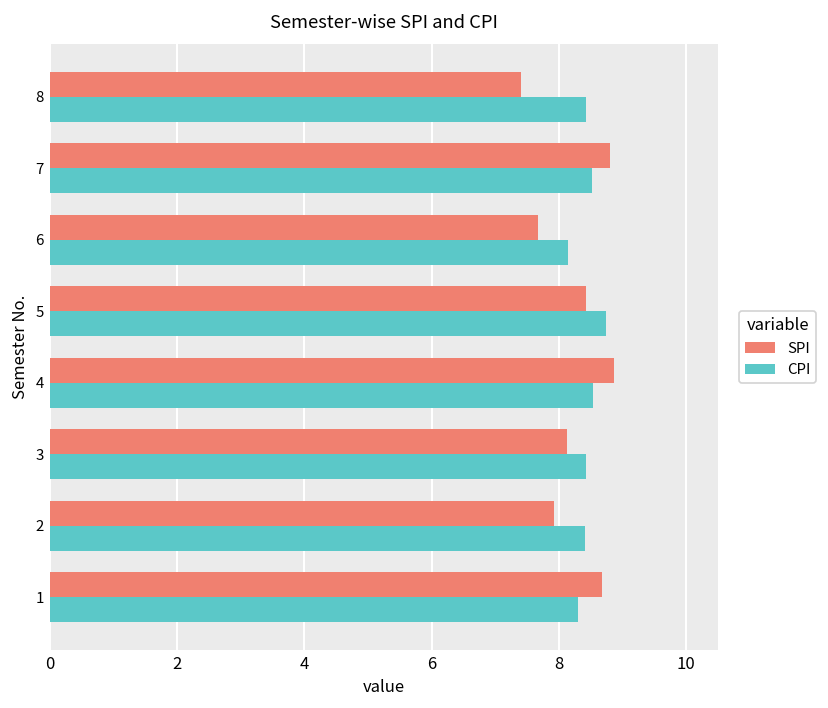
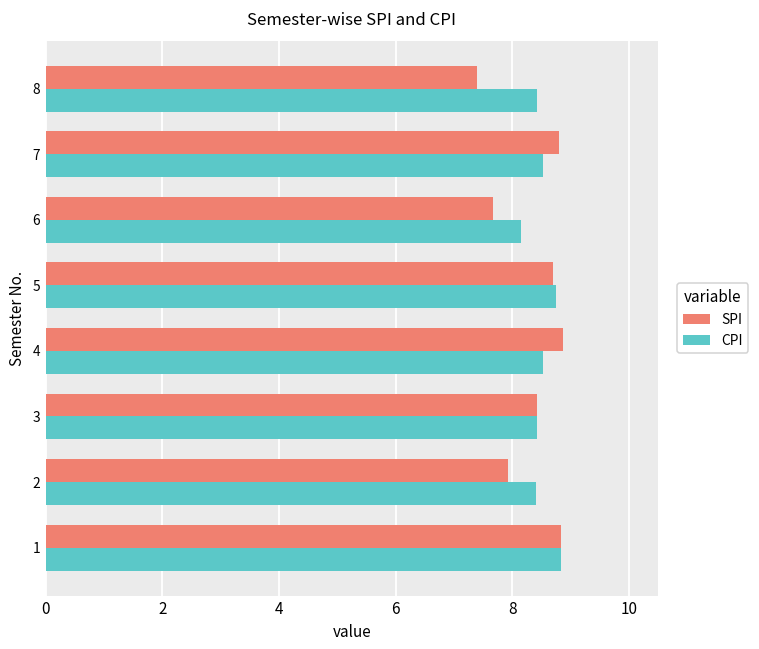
SPI, 5: 8.4 -> 8.7
SPI, 3: 8.1 -> 8.4
SPI, 1: 8.7 -> 8.8
CPI, 1: 8.3 -> 8.8
